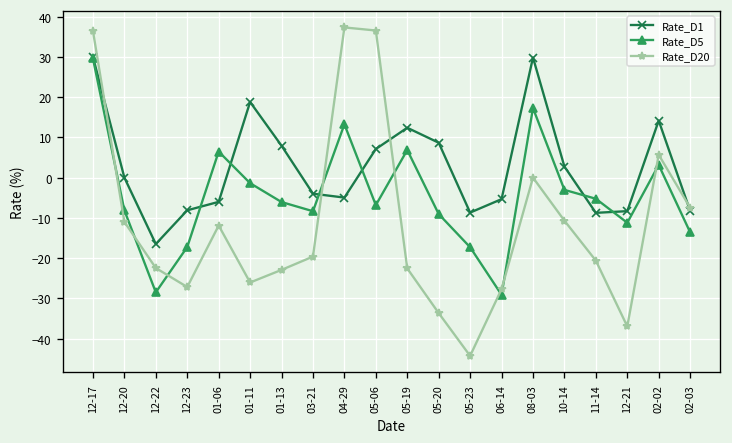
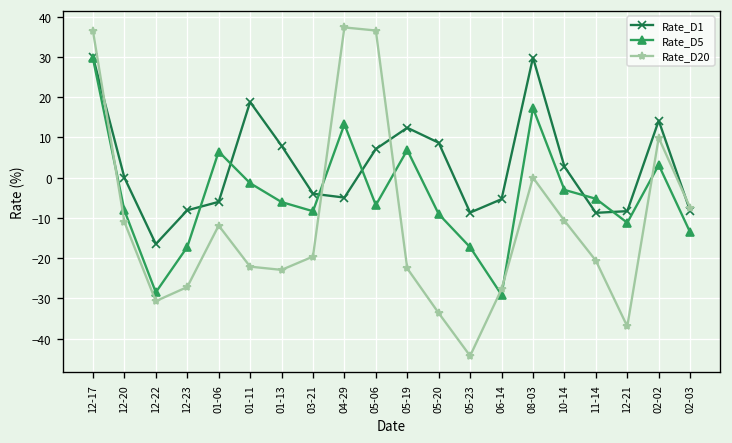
Rate_D20, 12-22: -22 -> -31
Rate_D20, 01-11: -26 -> -22
Rate_D20, 02-02: 6 -> 10
